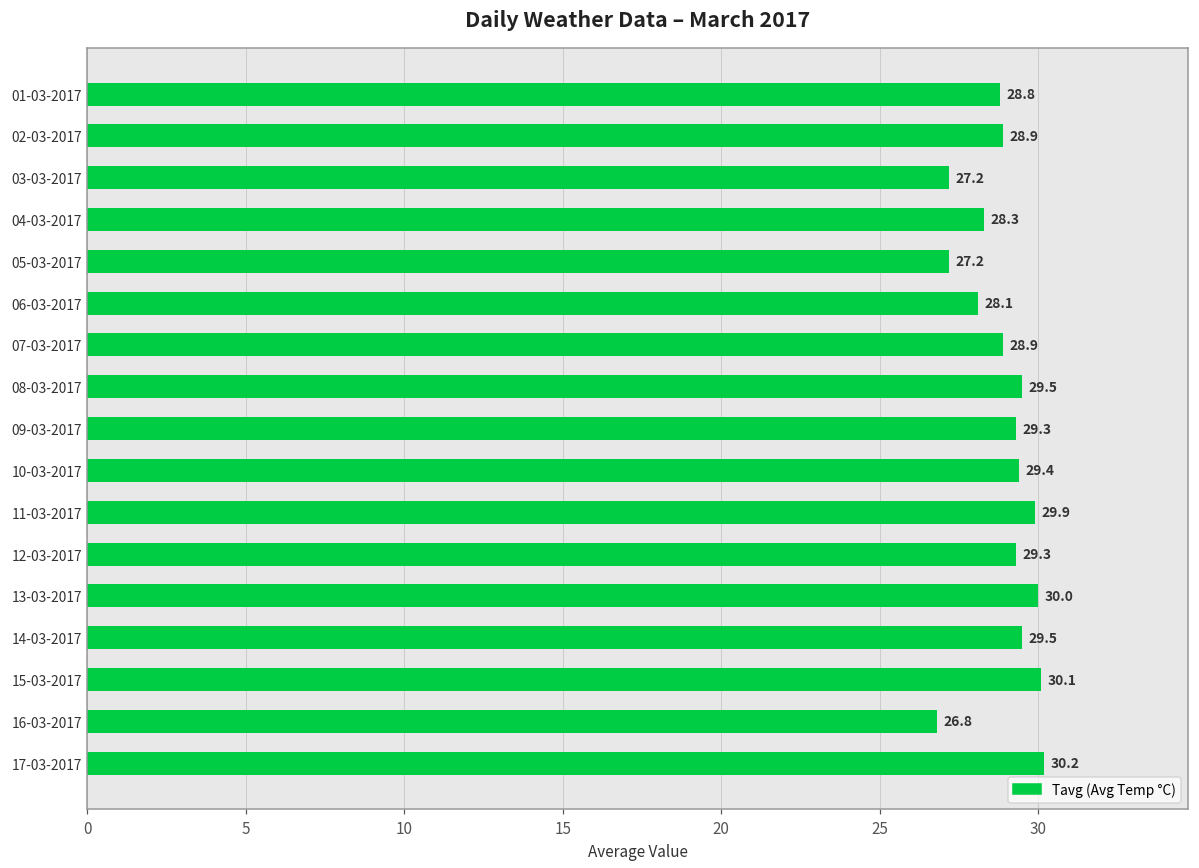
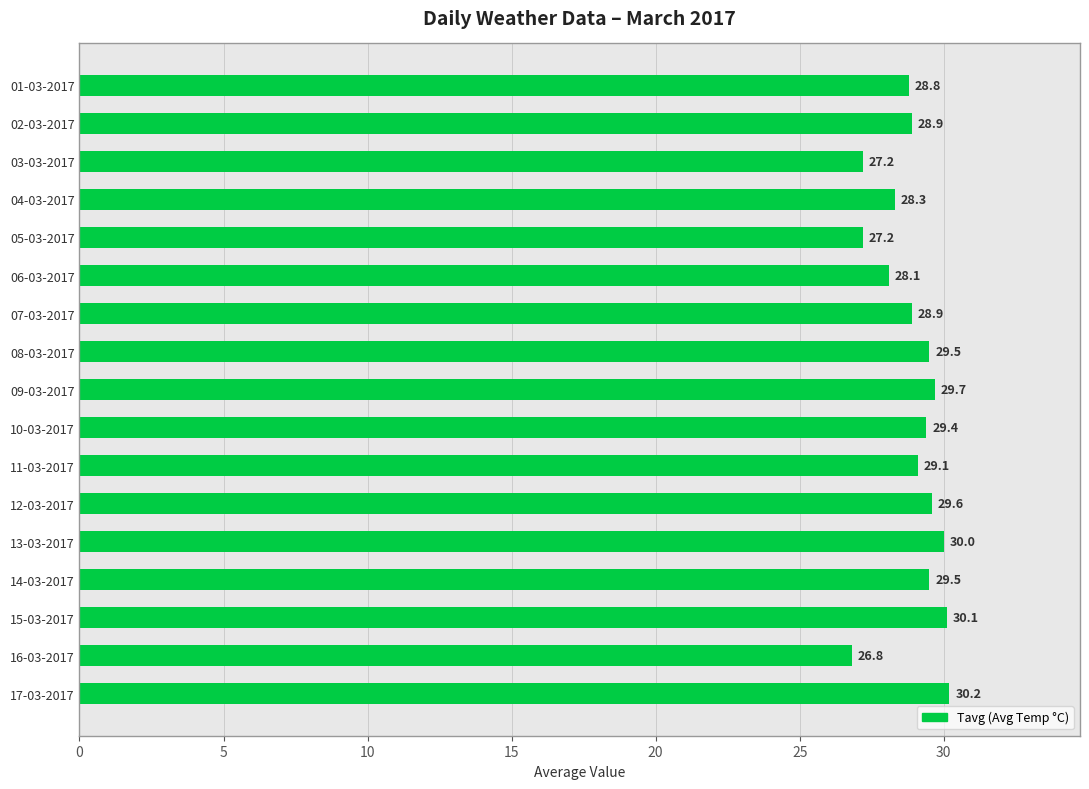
09-03-2017: 29.3 -> 29.7
11-03-2017: 29.9 -> 29.1
12-03-2017: 29.3 -> 29.6
